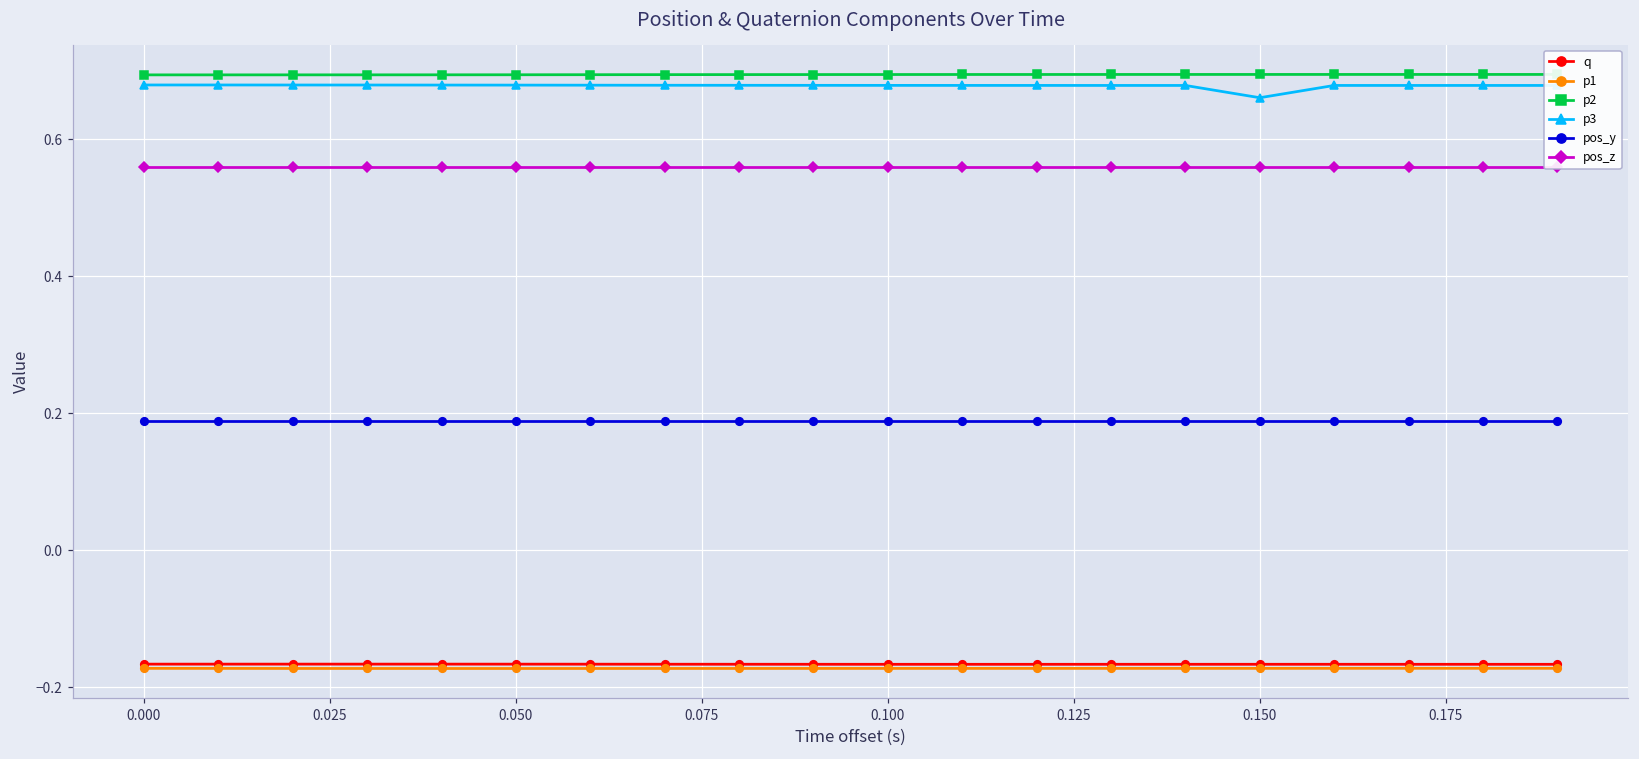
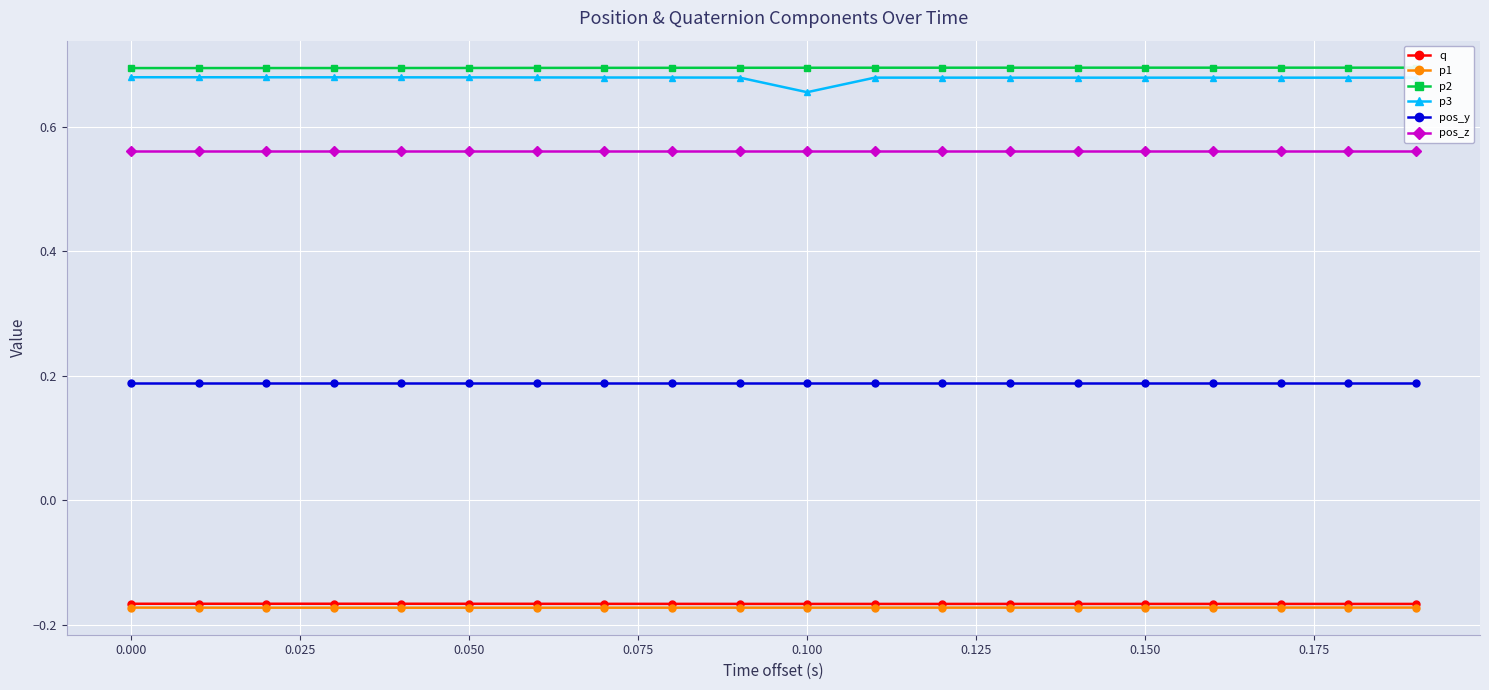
p3, 0.100: 0.68 -> 0.66
p3, 0.150: 0.66 -> 0.68
